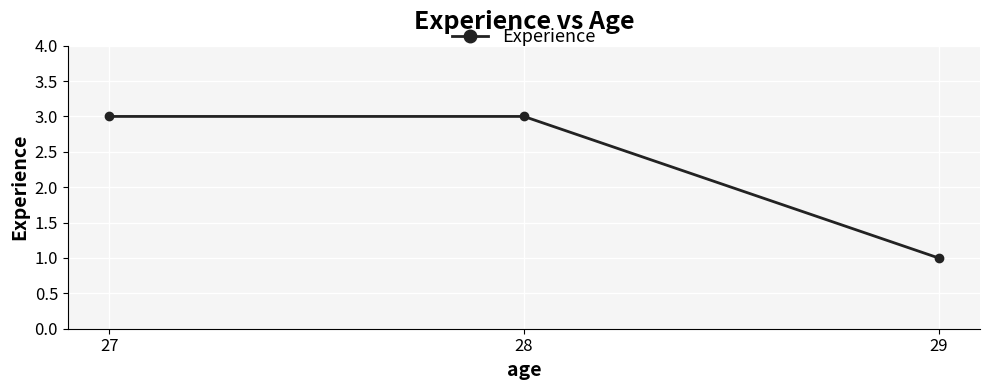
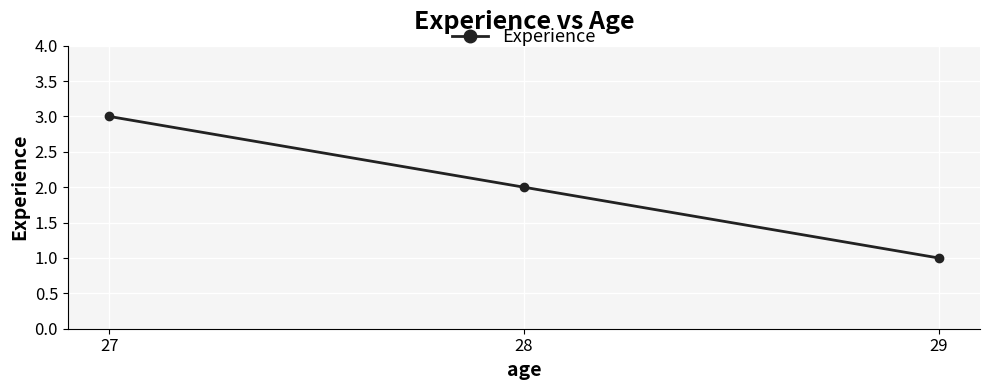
28: 3 -> 2
